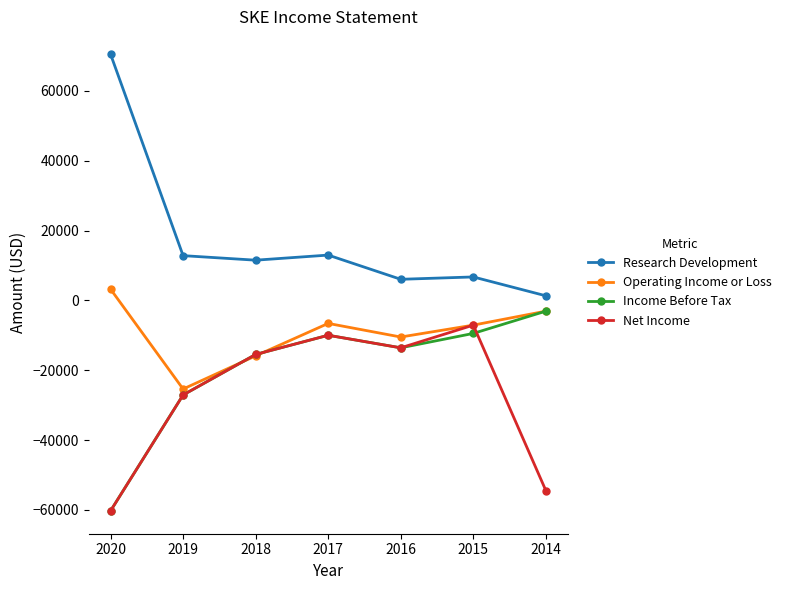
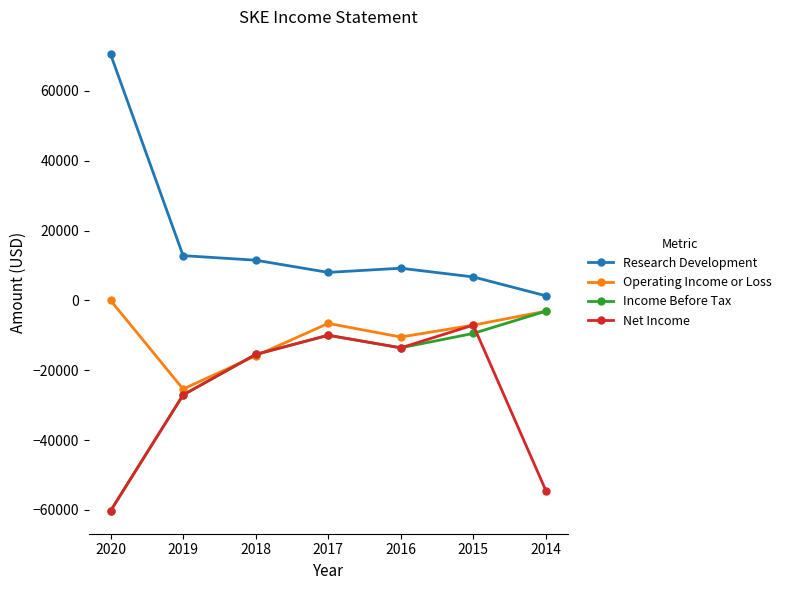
Operating Income or Loss, 2020: 3000 -> 0
Research Development, 2017: 13000 -> 8000
Research Development, 2016: 6000 -> 9000
